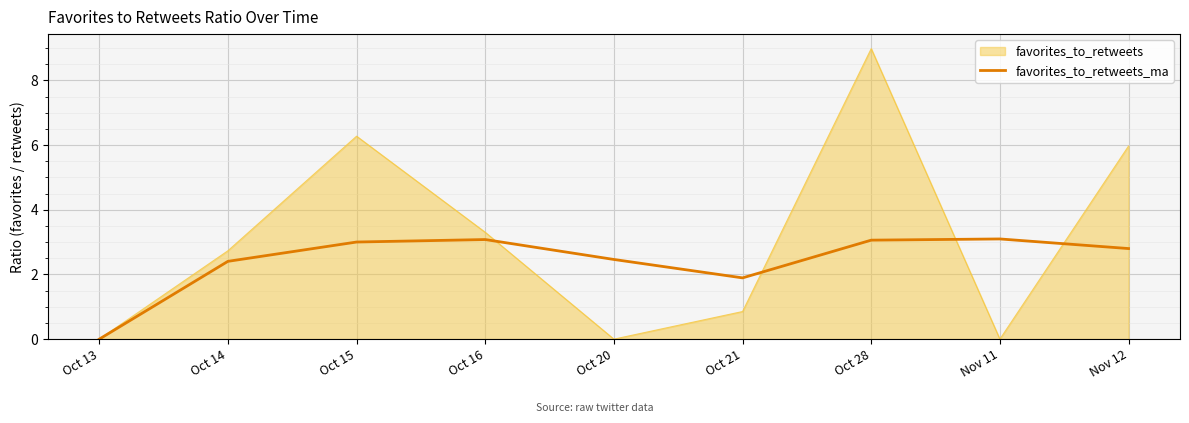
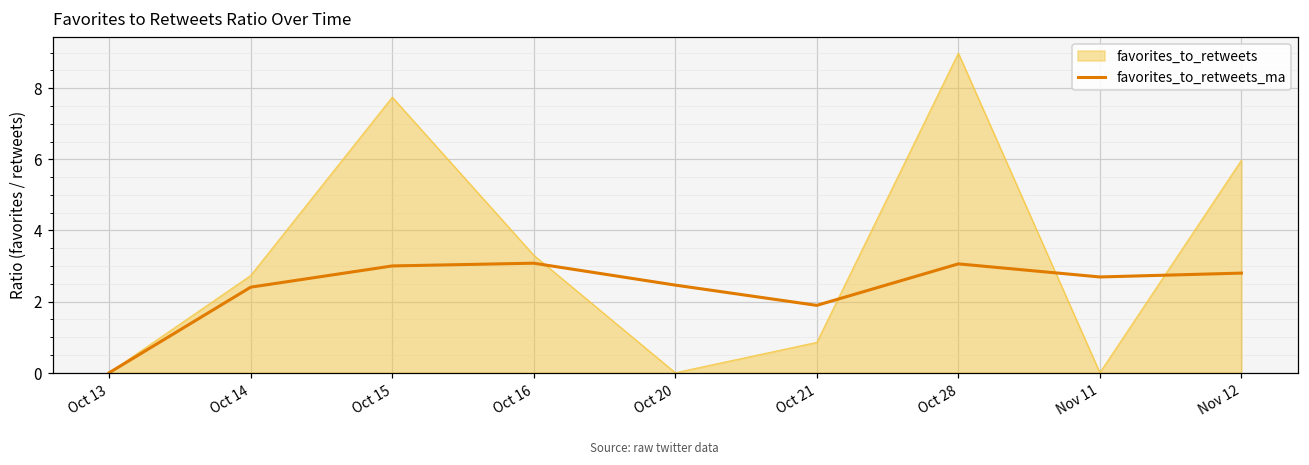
favorites_to_retweets, Oct 15: 6.3 -> 7.7
favorites_to_retweets_ma, Nov 11: 3.1 -> 2.7
